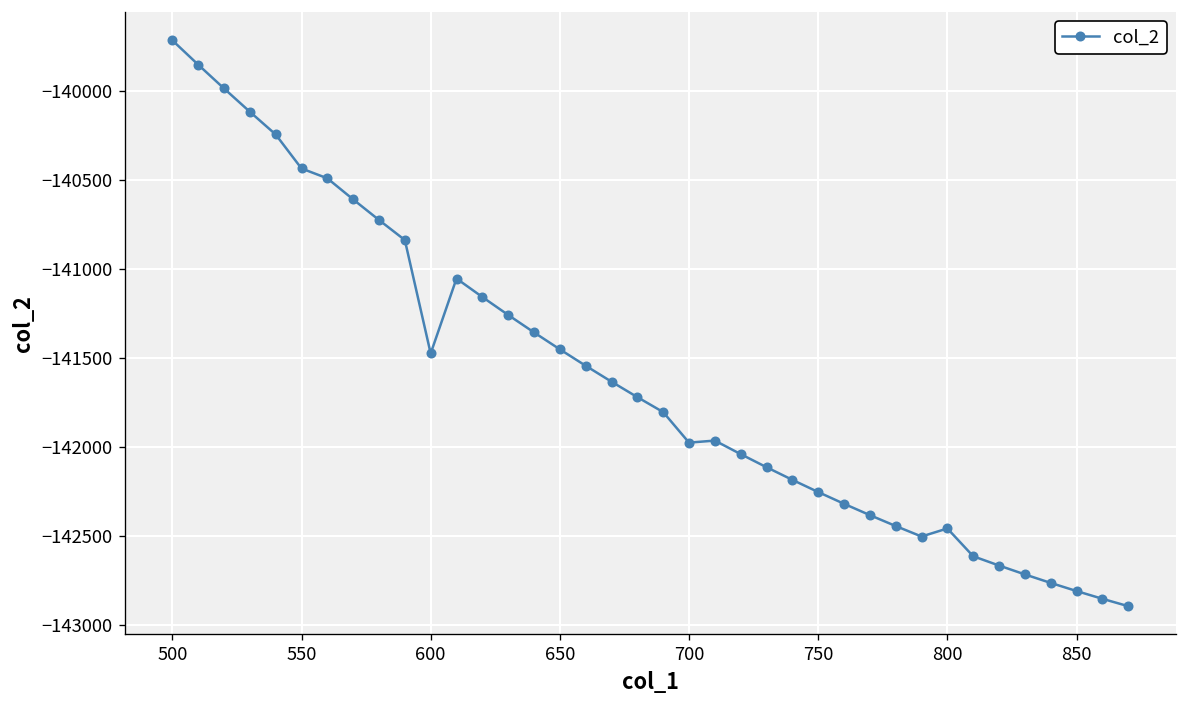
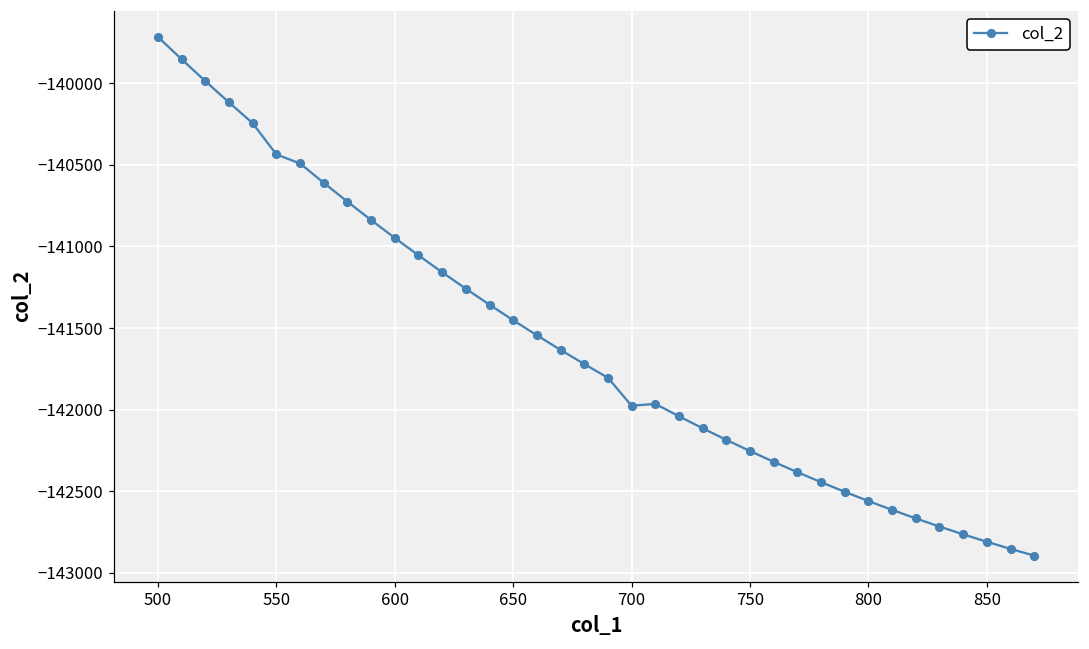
600: -141480 -> -140950
800: -142460 -> -142560
